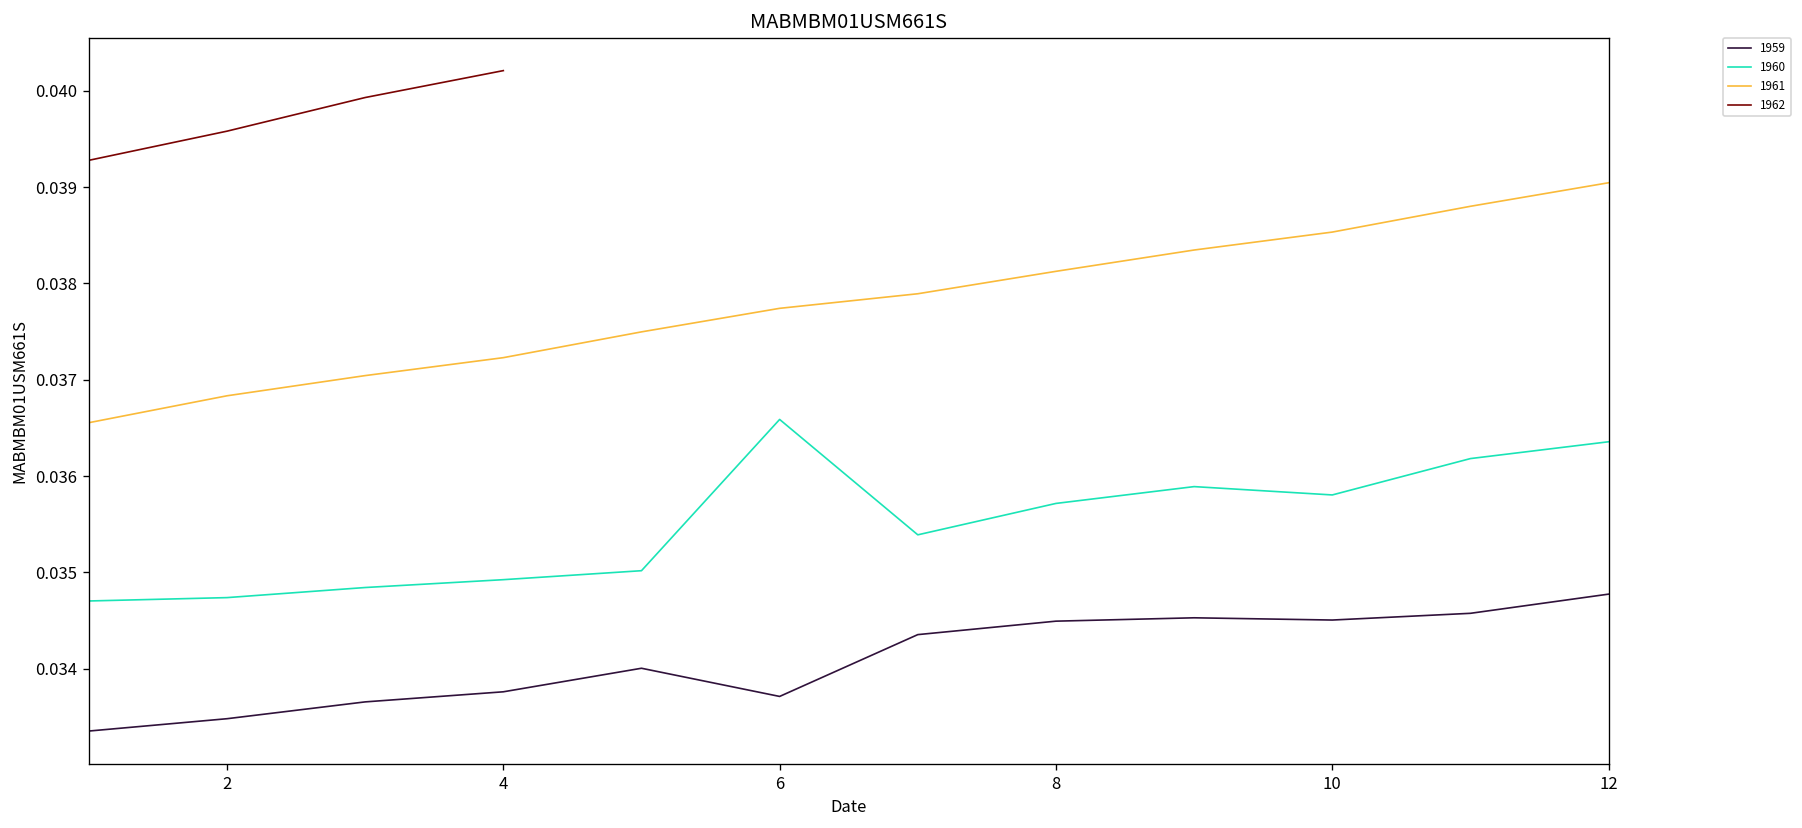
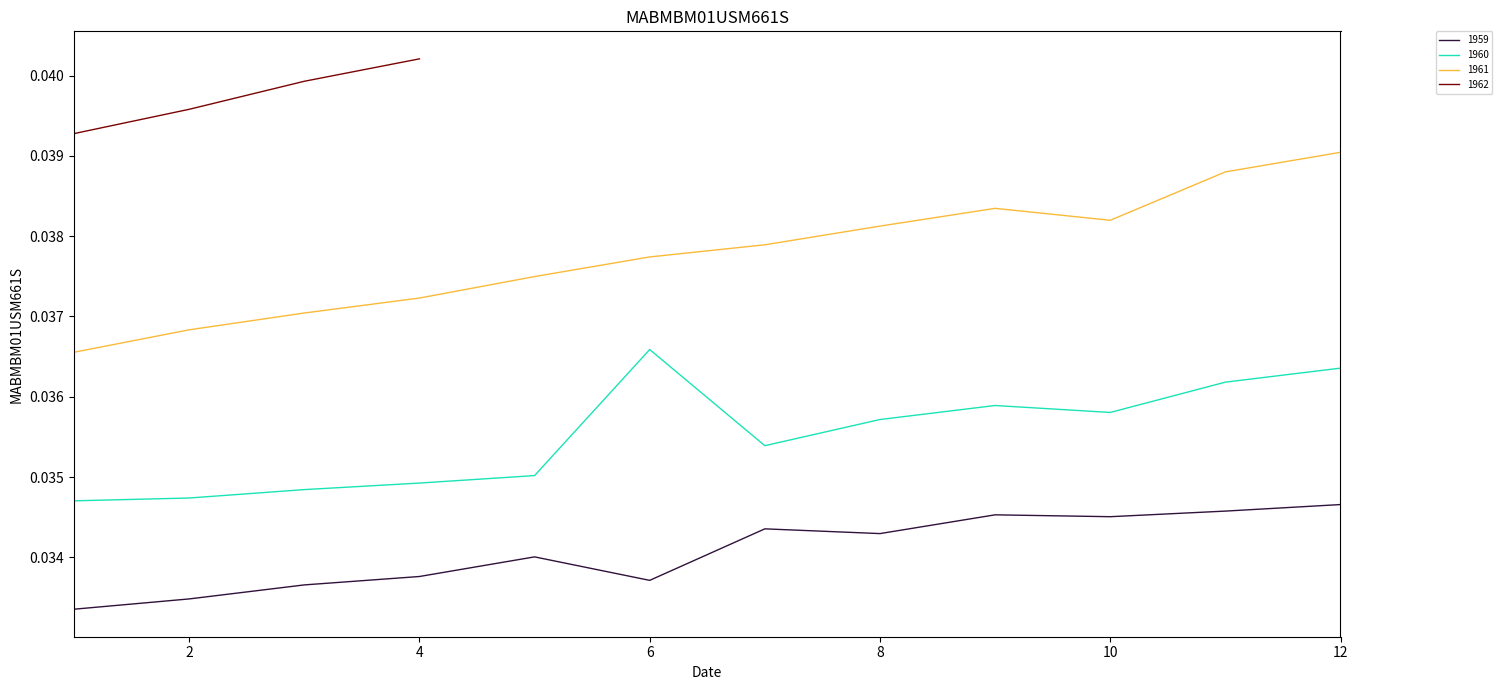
1959, 8: 0.0345 -> 0.0343
1961, 10: 0.0385 -> 0.0382
1959, 12: 0.0348 -> 0.0347
